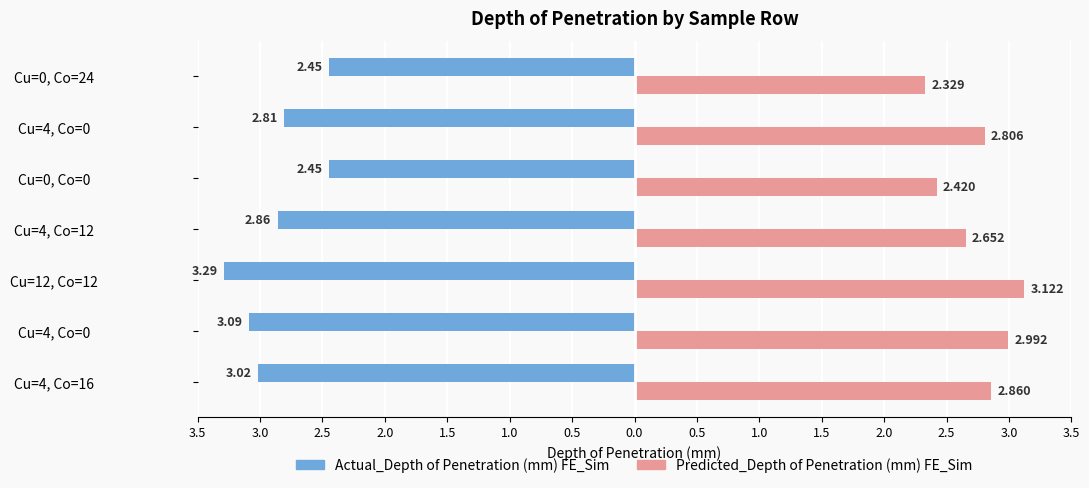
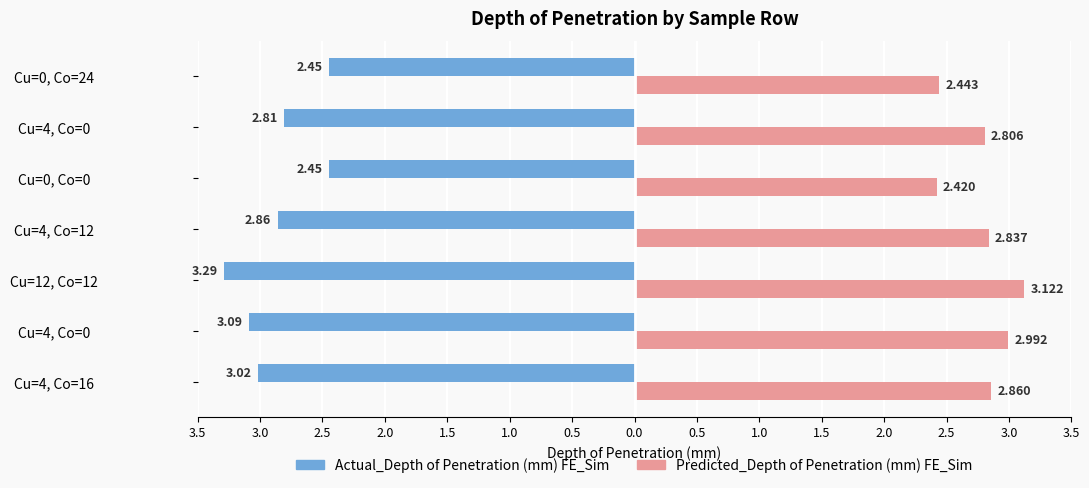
Predicted_Depth of Penetration (mm) FE_Sim, Cu=0, Co=24: 2.329 -> 2.443
Predicted_Depth of Penetration (mm) FE_Sim, Cu=4, Co=12: 2.652 -> 2.837
